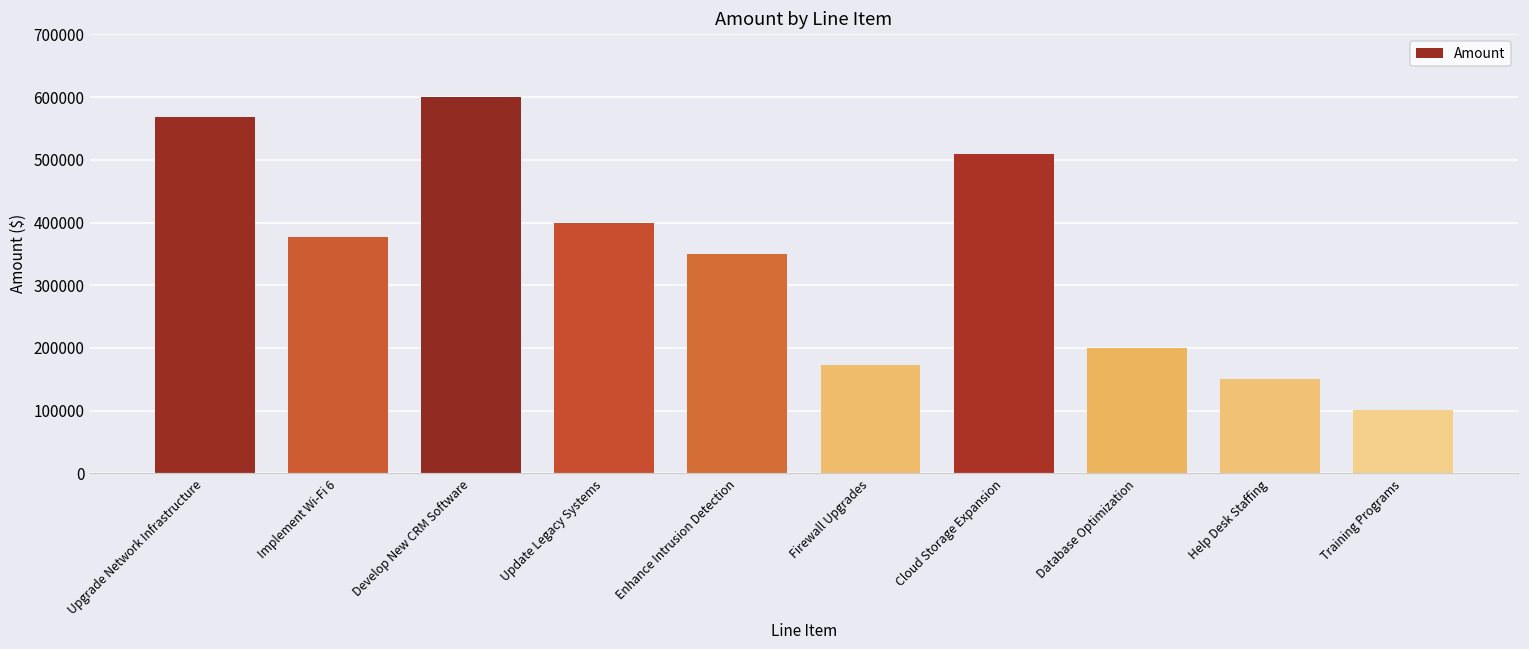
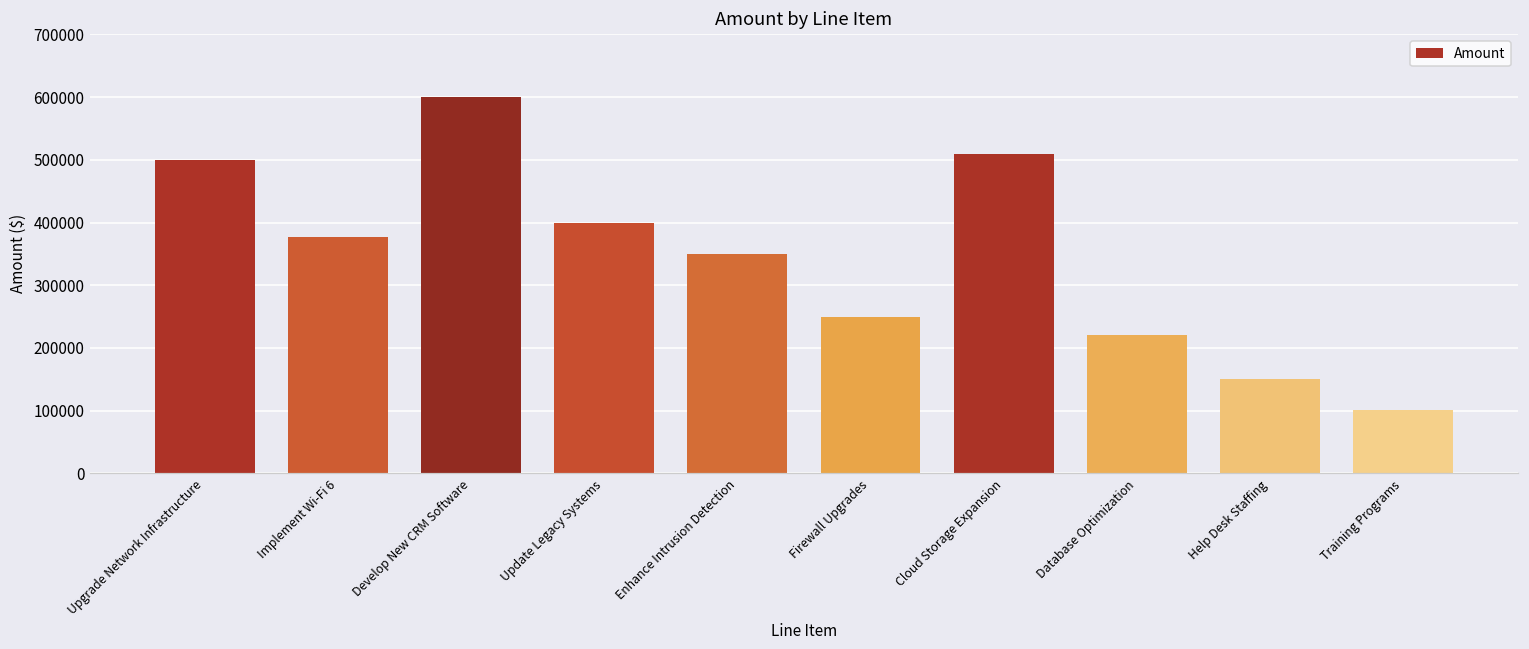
Upgrade Network Infrastructure: 570000 -> 500000
Firewall Upgrades: 170000 -> 250000
Database Optimization: 200000 -> 220000
